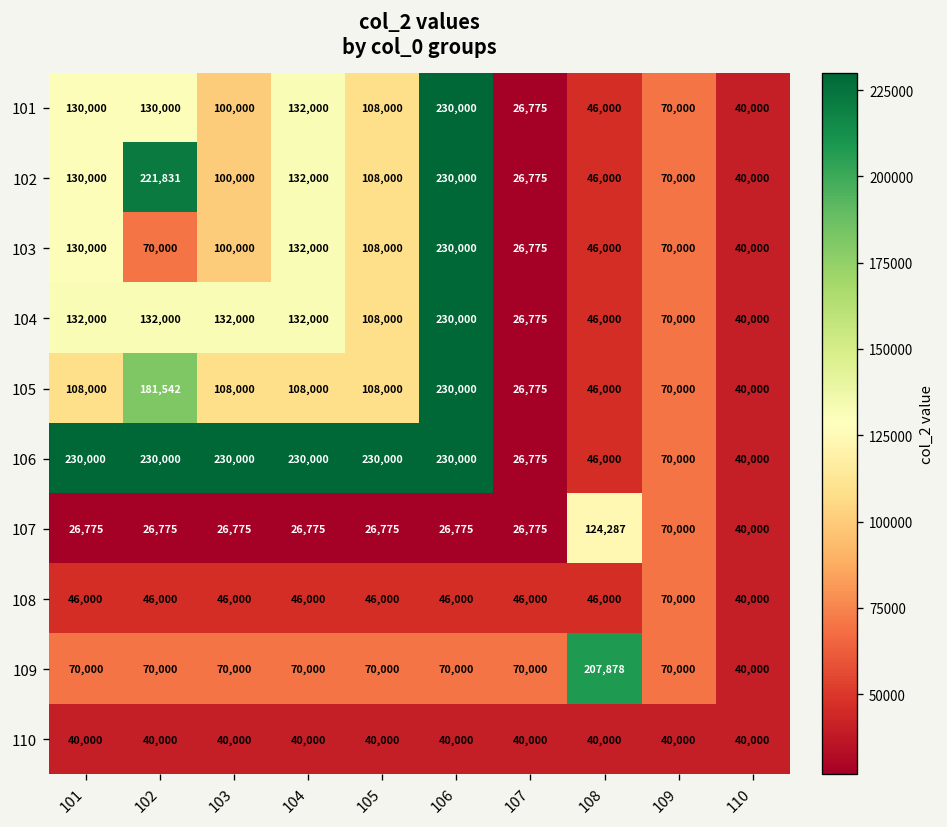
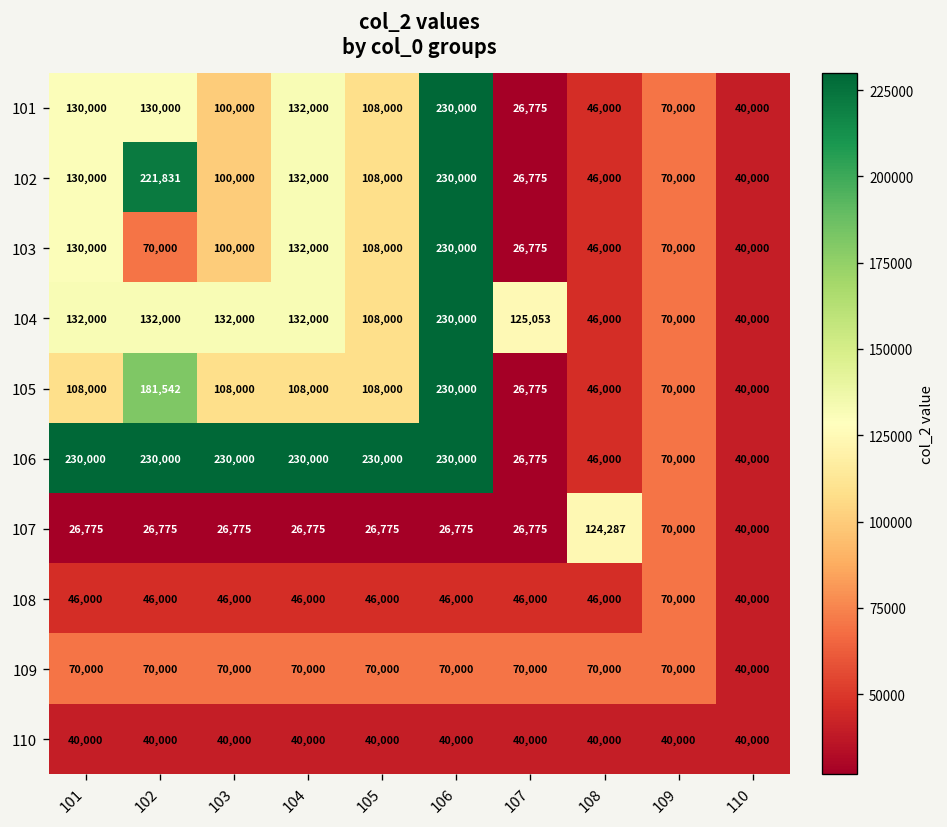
104, 107: 26,775 -> 125,053
109, 108: 207,878 -> 70,000
